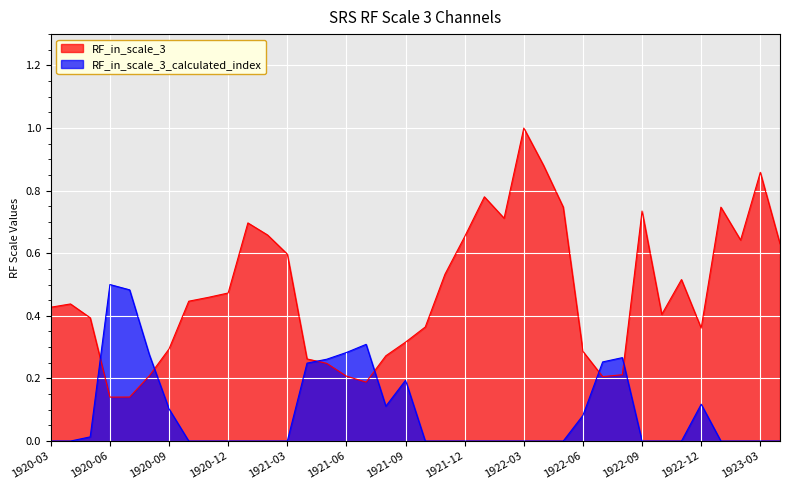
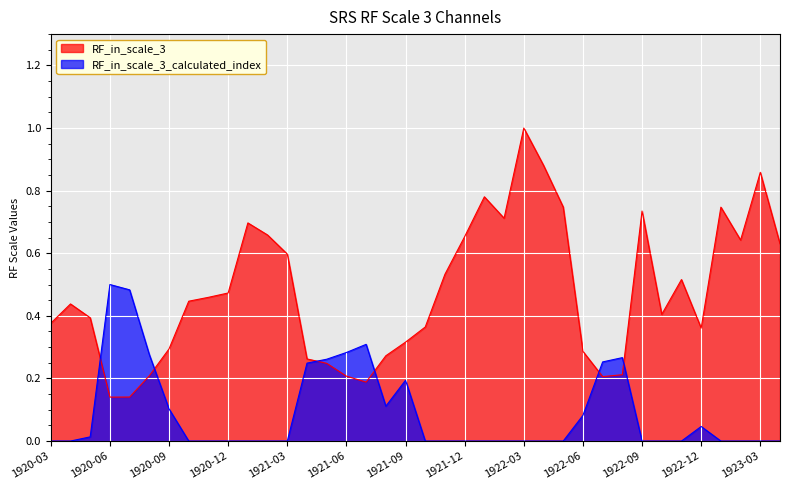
RF_in_scale_3, 1920-03: 0.43 -> 0.38
RF_in_scale_3_calculated_index, 1922-12: 0.12 -> 0.05
